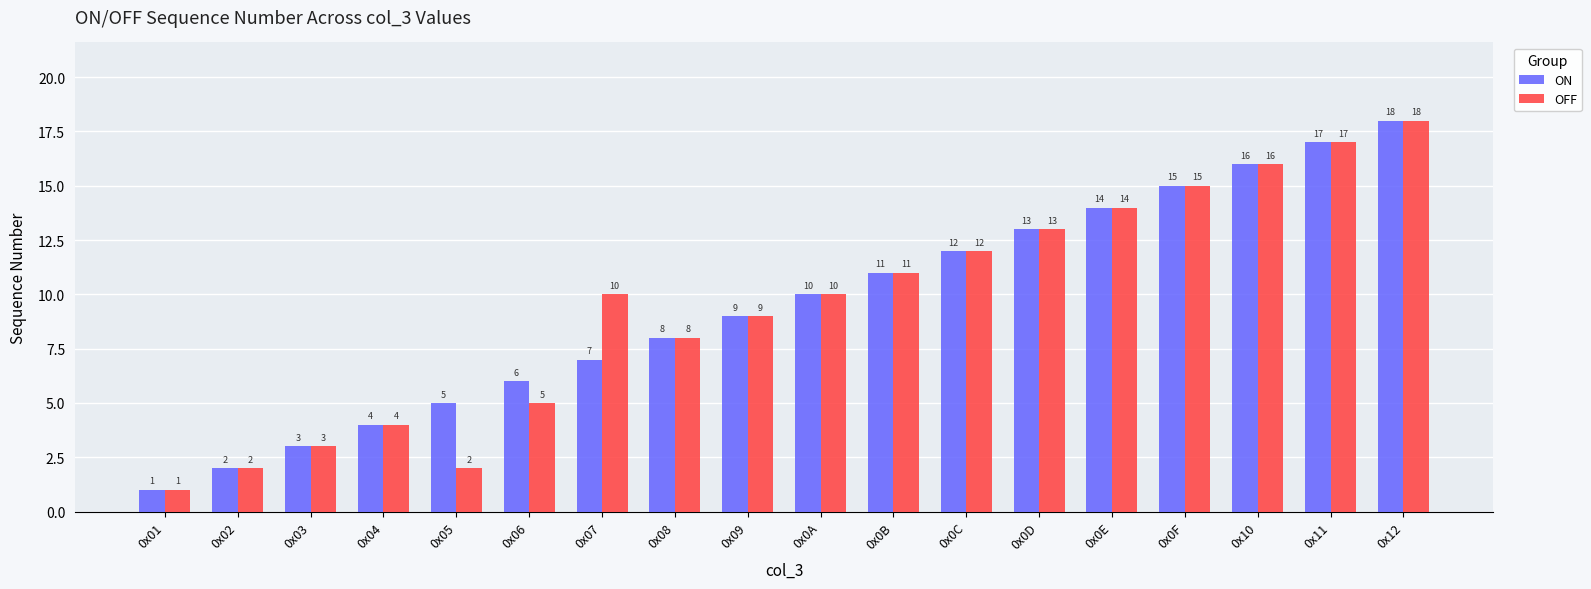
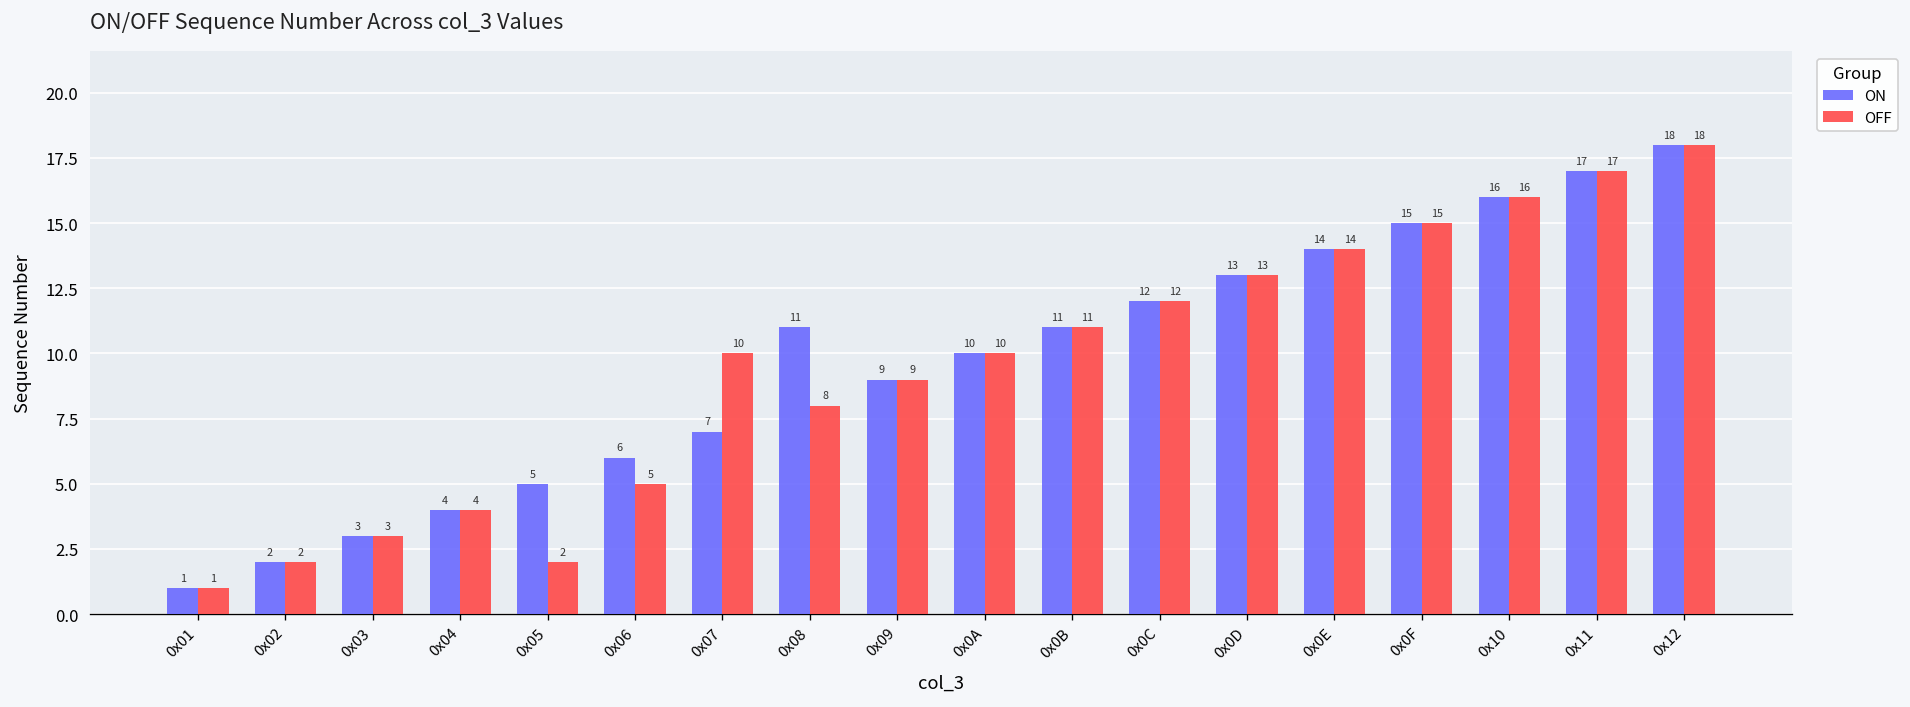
ON, 0x08: 8 -> 11
